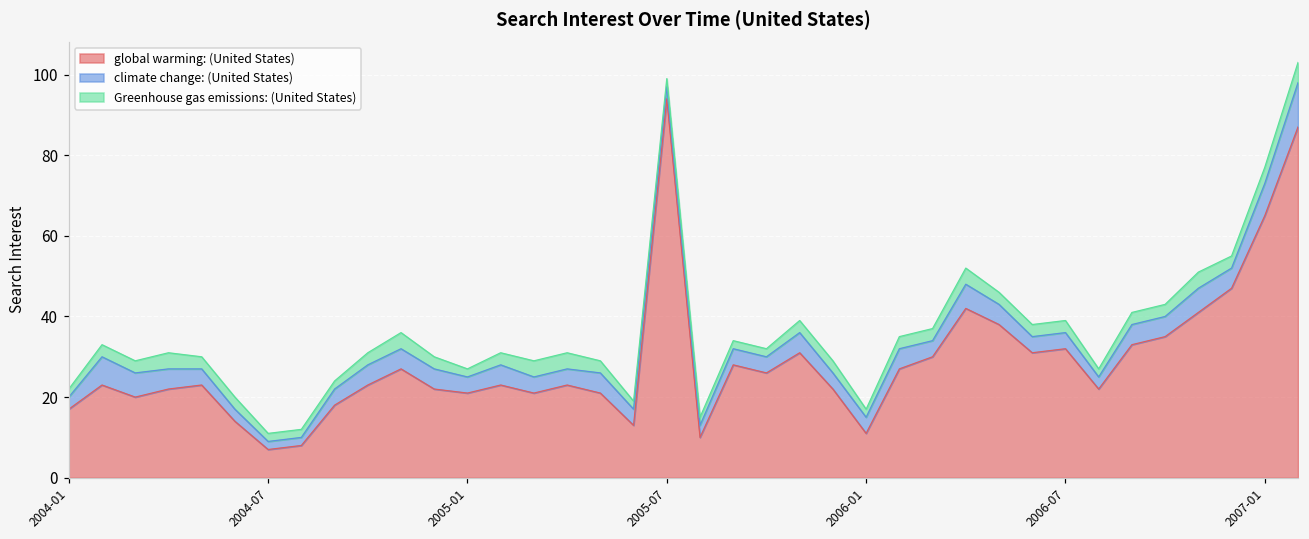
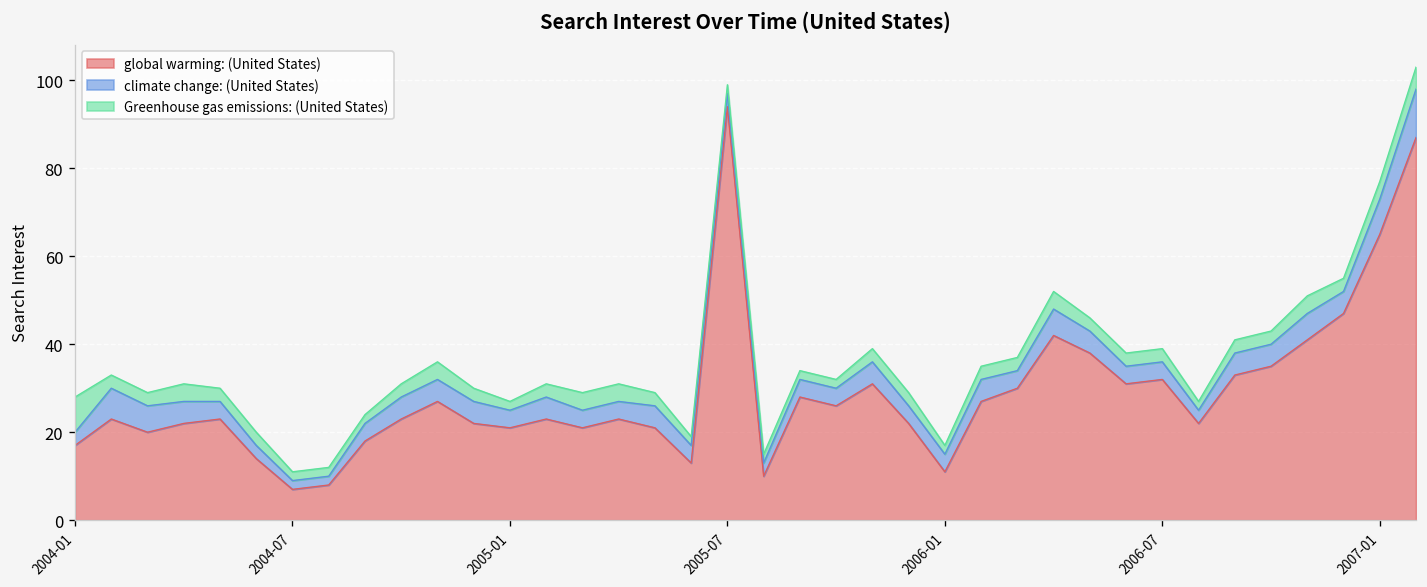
Greenhouse gas emissions: (United States), 2004-01: 2 -> 8
